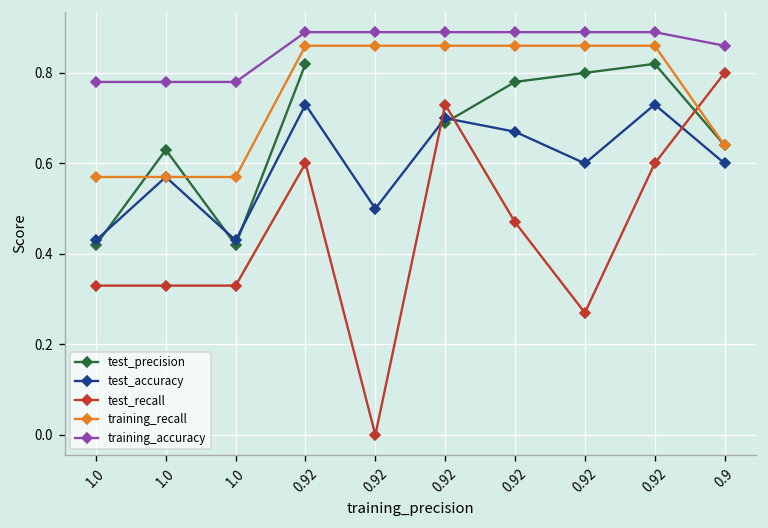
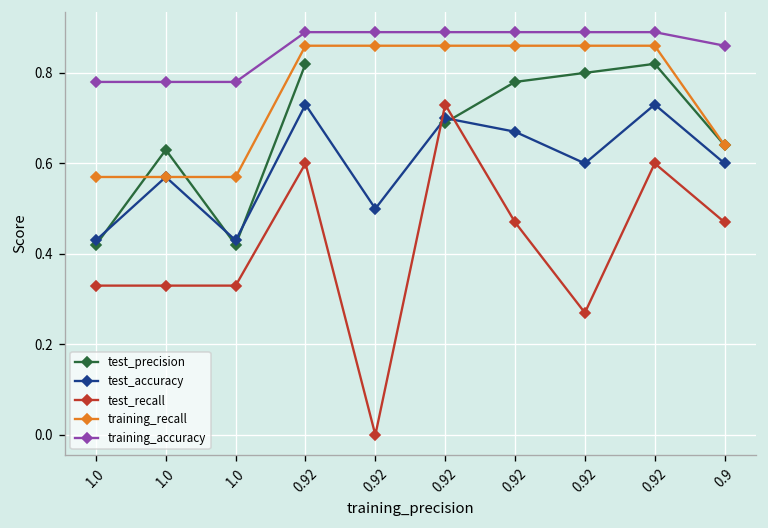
test_recall, 0.9: 0.80 -> 0.47
